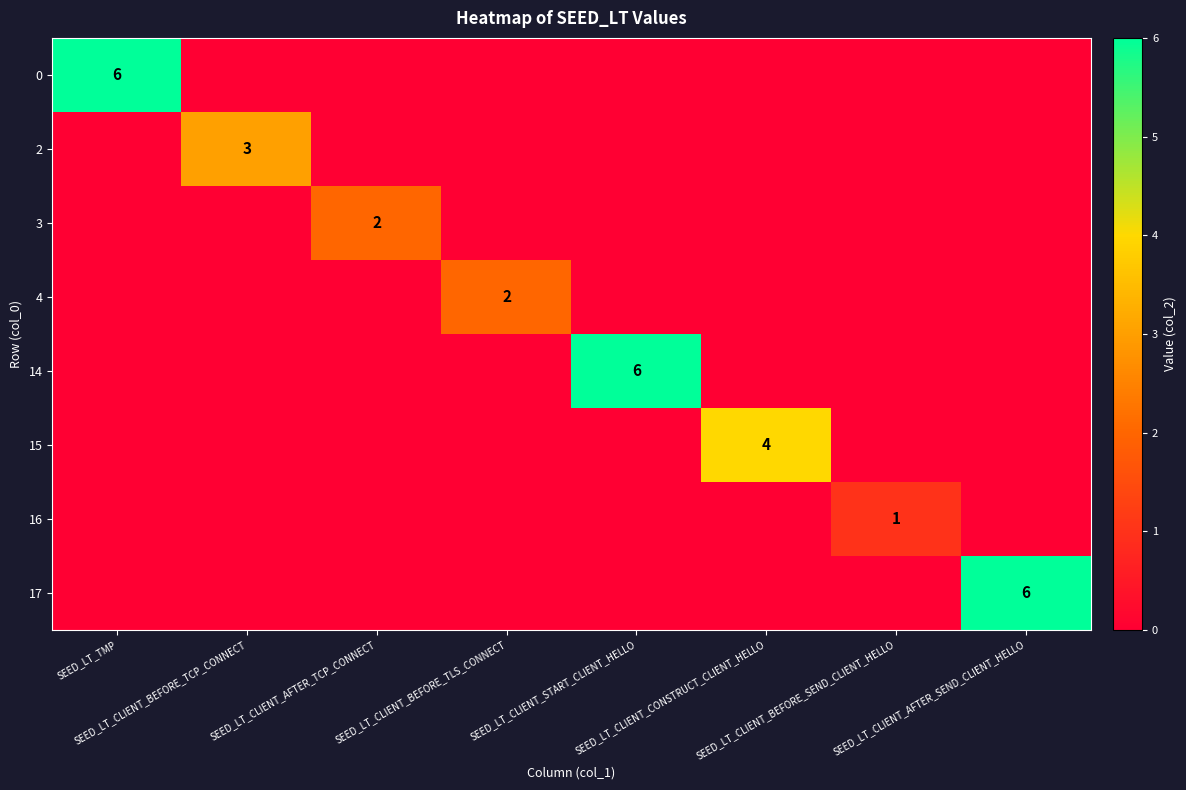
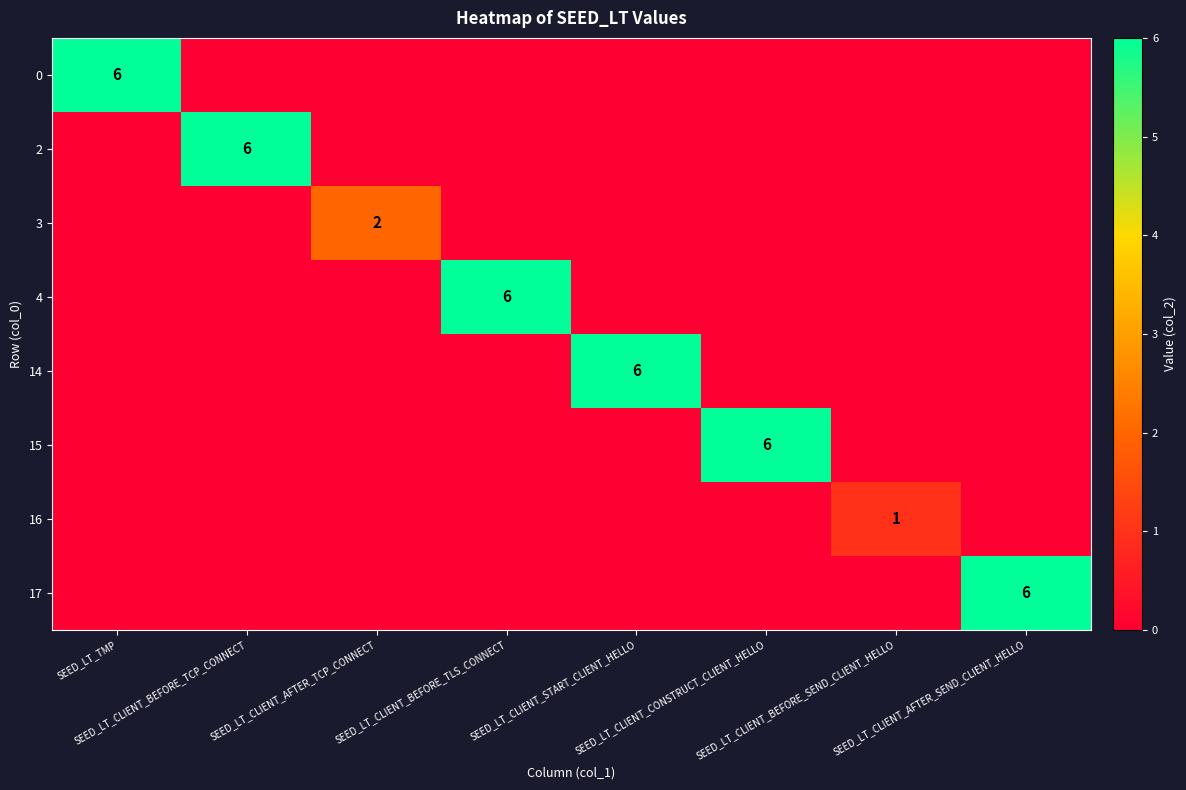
2, SEED_LT_CLIENT_BEFORE_TCP_CONNECT: 3 -> 6
4, SEED_LT_CLIENT_BEFORE_TLS_CONNECT: 2 -> 6
15, SEED_LT_CLIENT_CONSTRUCT_CLIENT_HELLO: 4 -> 6
